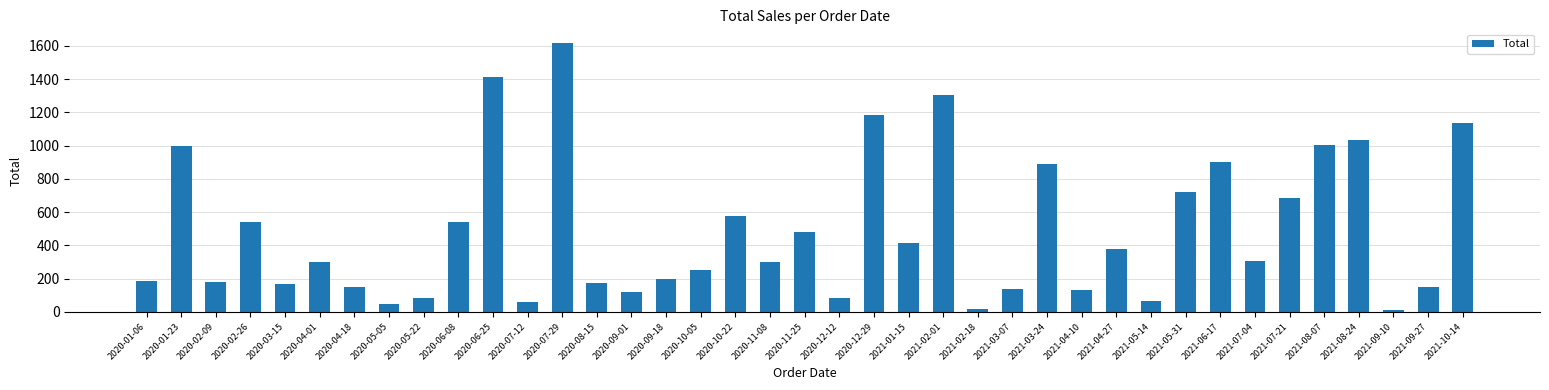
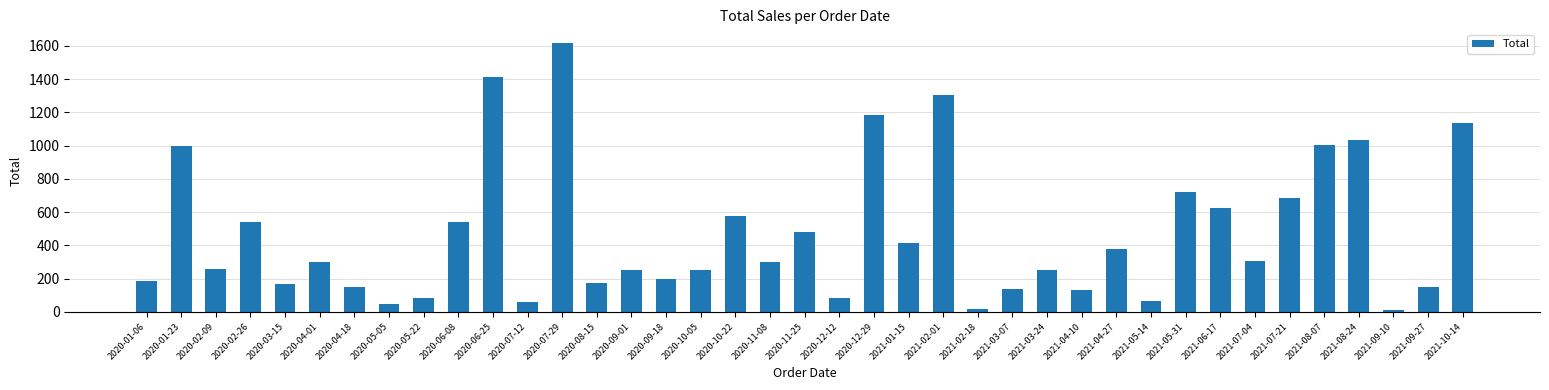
2020-02-09: 180 -> 260
2020-09-01: 120 -> 250
2021-03-24: 890 -> 250
2021-06-17: 900 -> 630
